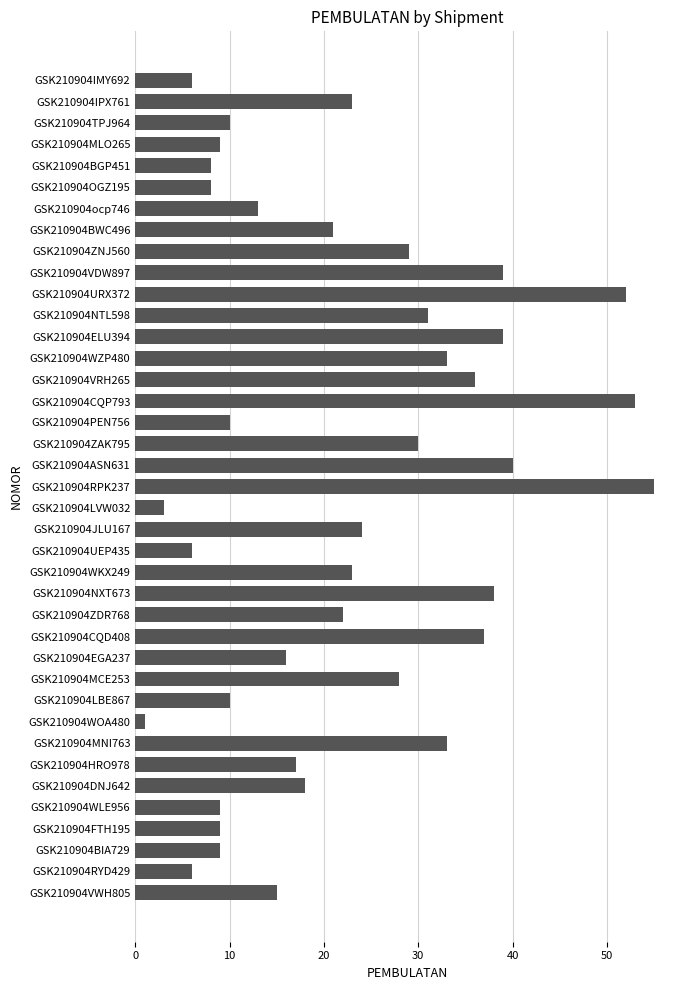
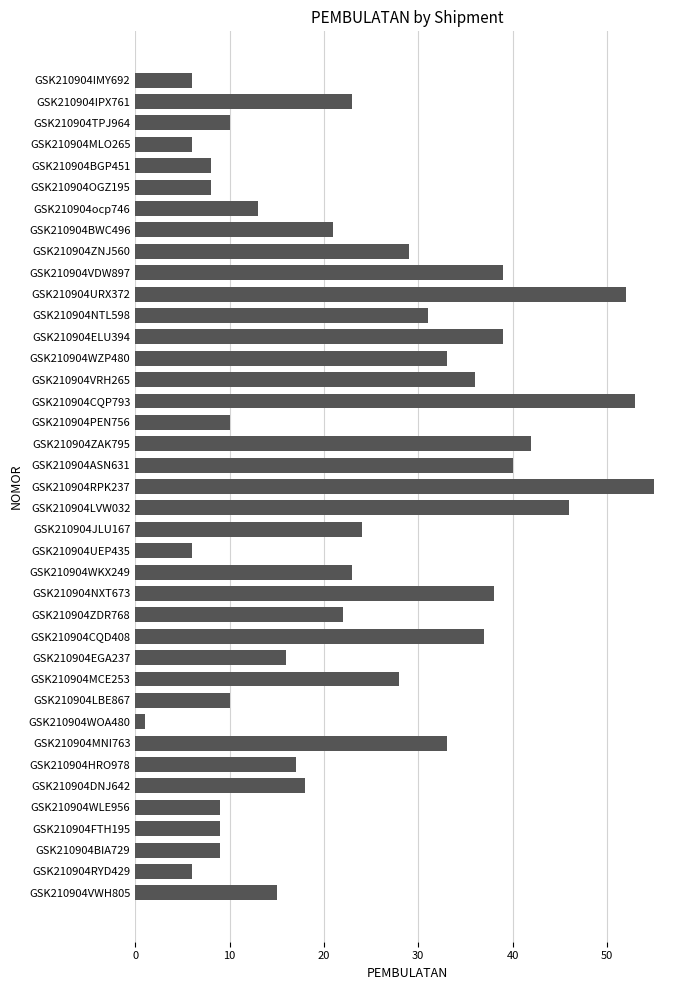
GSK210904MLO265: 9 -> 6
GSK210904ZAK795: 30 -> 42
GSK210904LVW032: 3 -> 46
